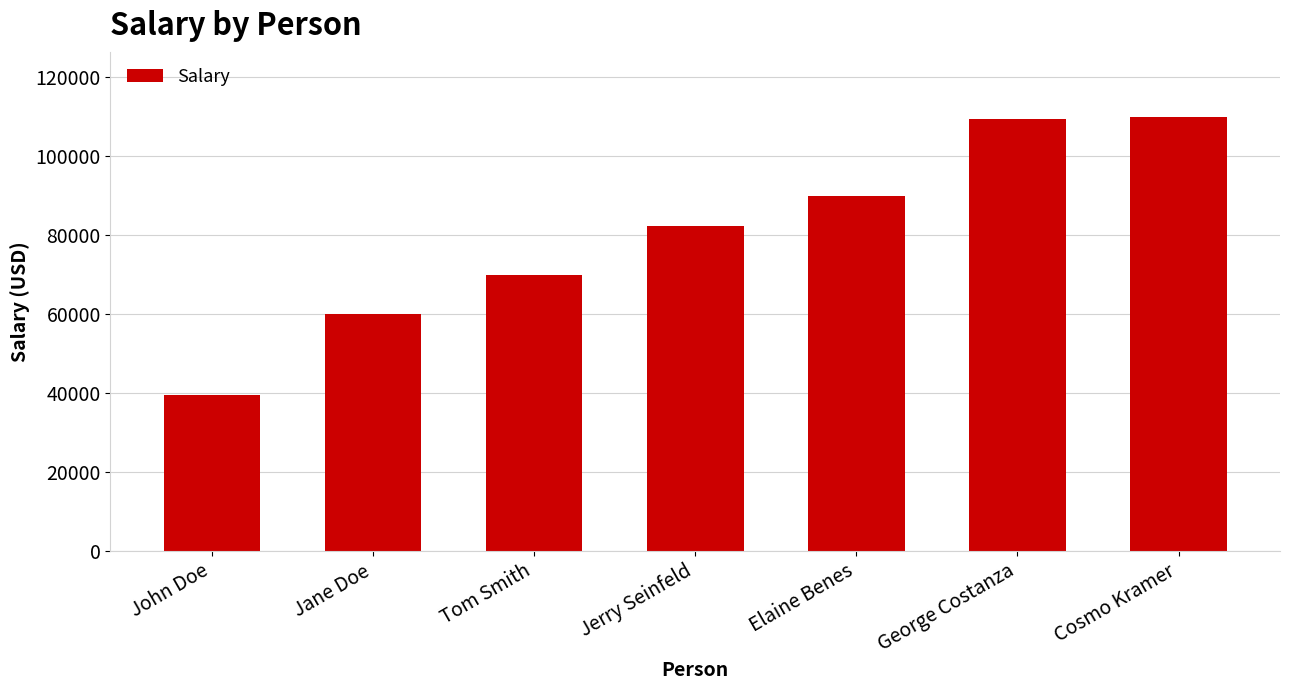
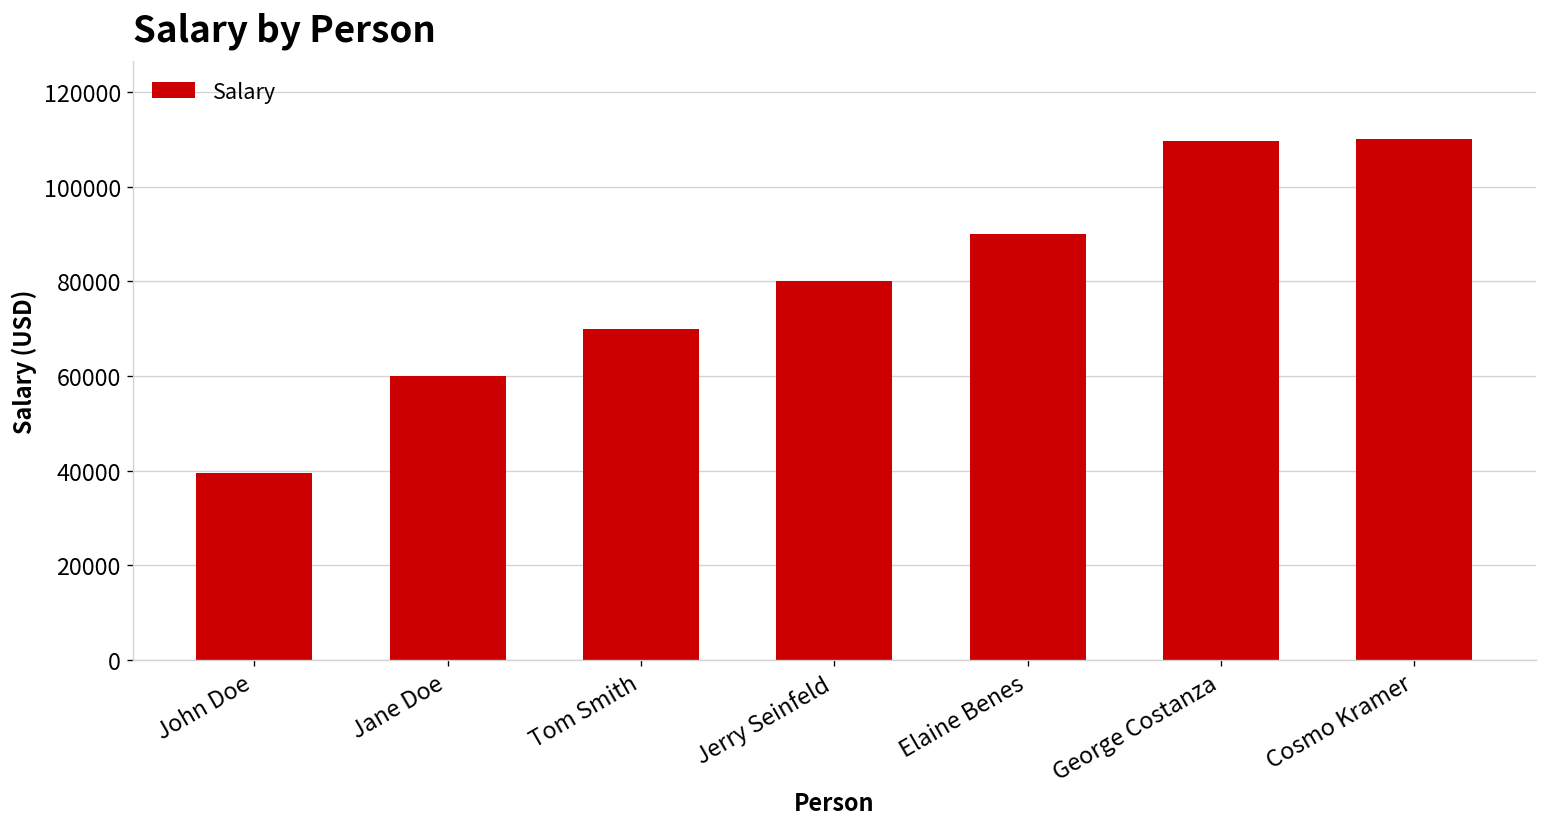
Jerry Seinfeld: 82000 -> 80000
